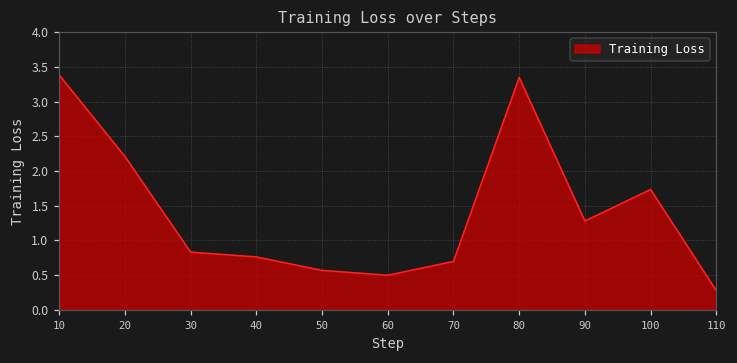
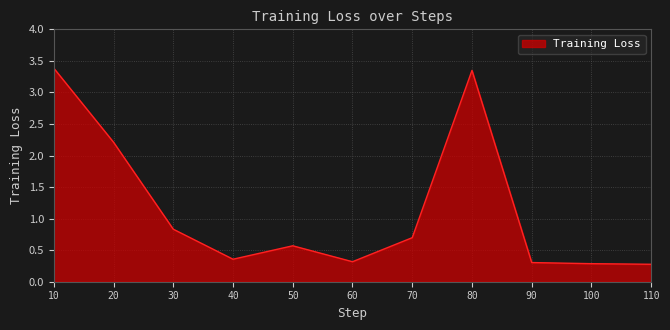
40: 0.8 -> 0.4
60: 0.5 -> 0.3
90: 1.3 -> 0.3
100: 1.7 -> 0.3
